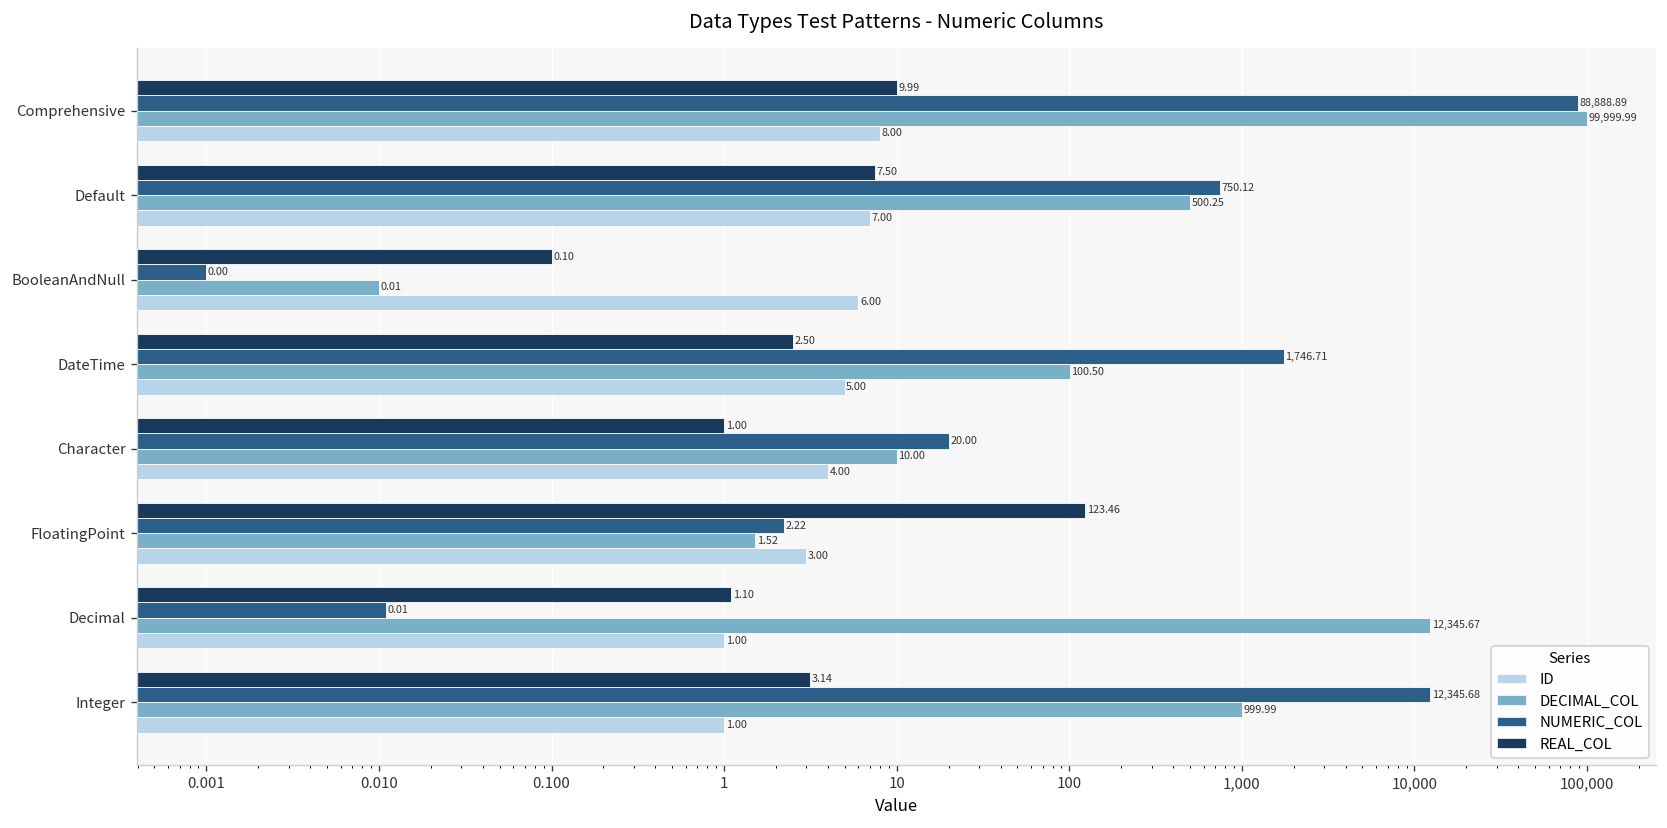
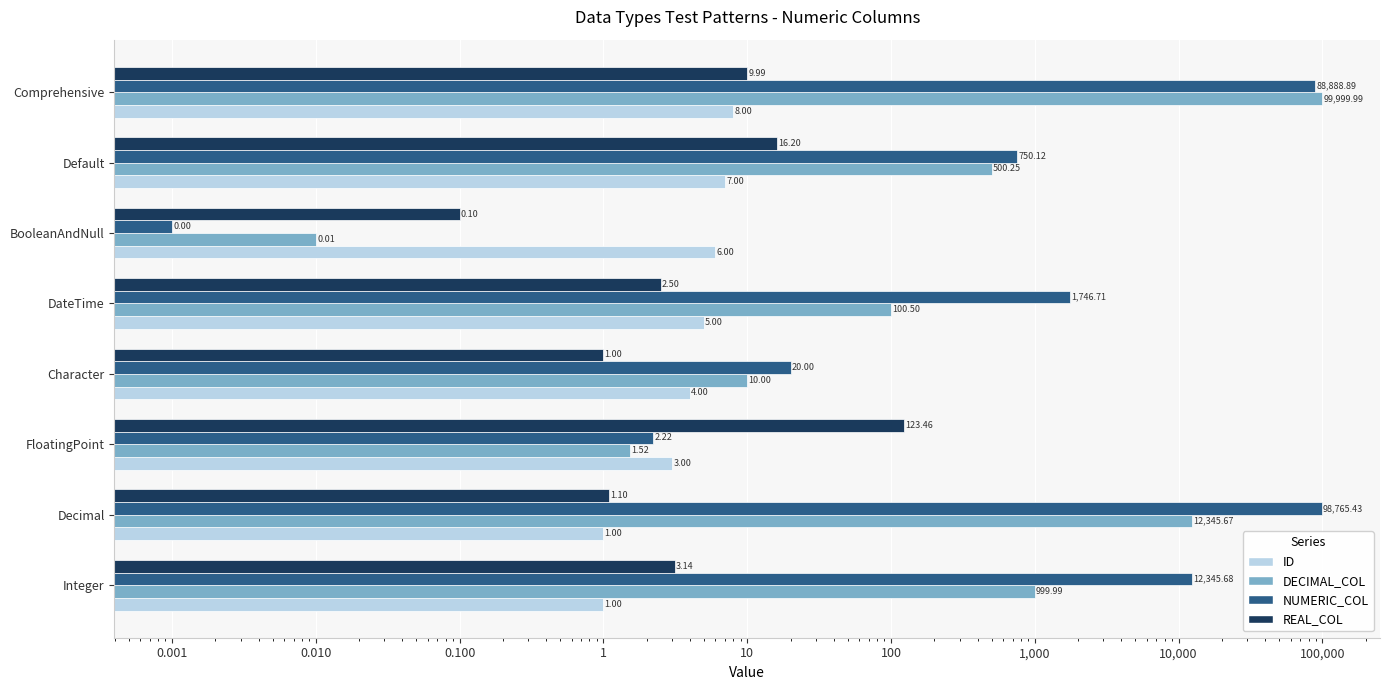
REAL_COL, Default: 7.50 -> 16.20
NUMERIC_COL, Decimal: 0.01 -> 98,765.43
